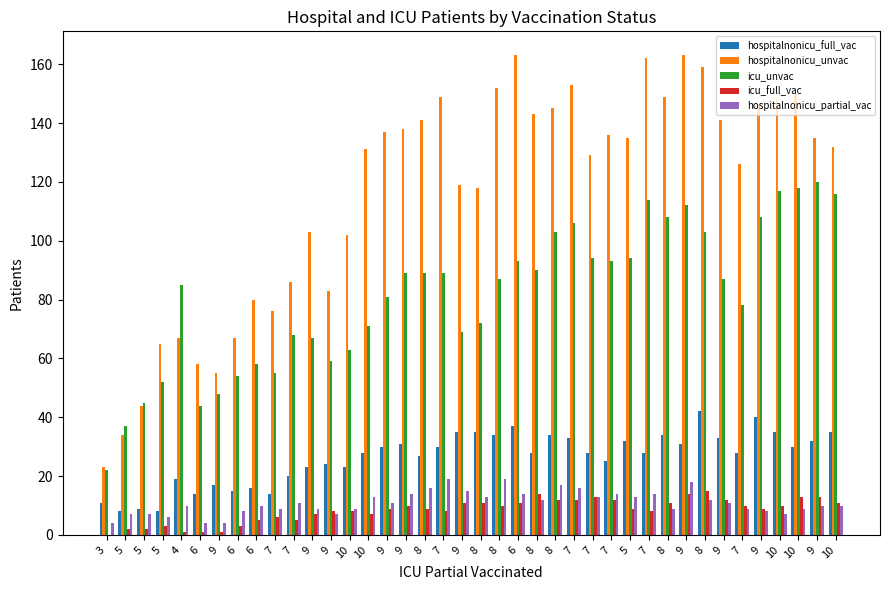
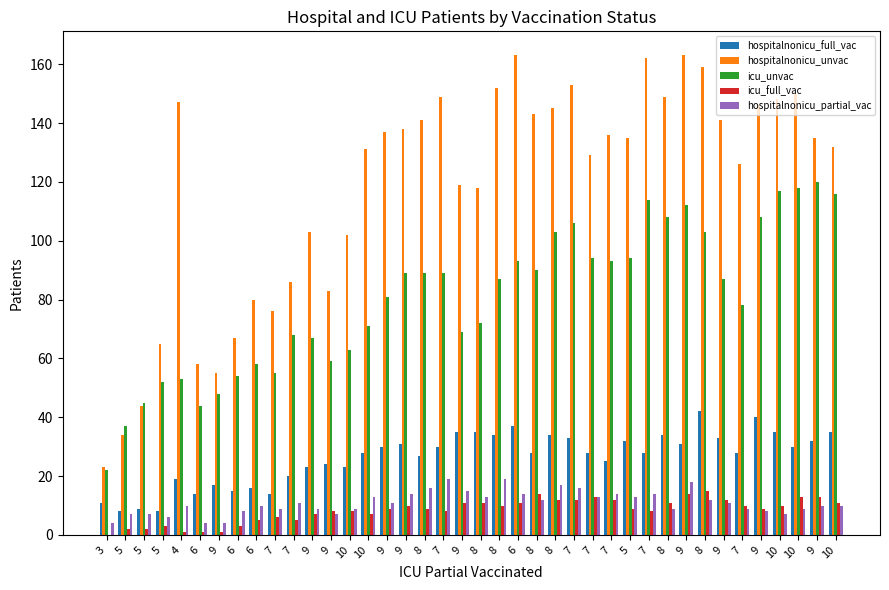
hospitalnonicu_unvac, 4: 67 -> 147
icu_unvac, 4: 85 -> 53
